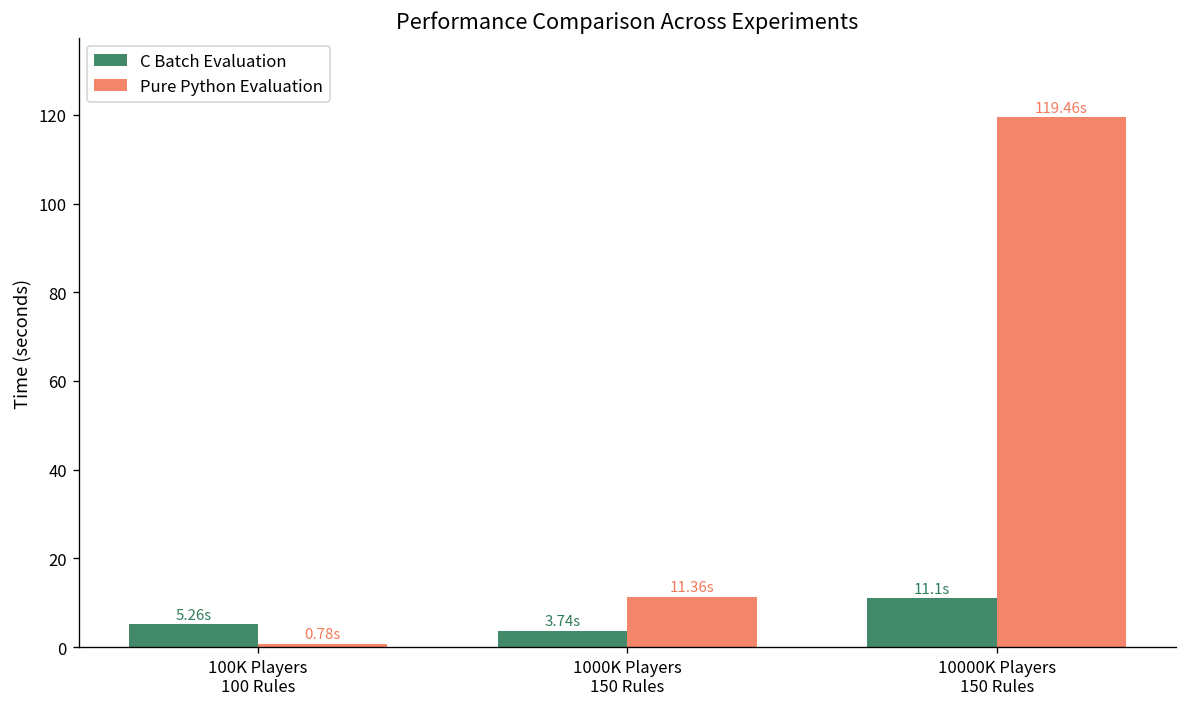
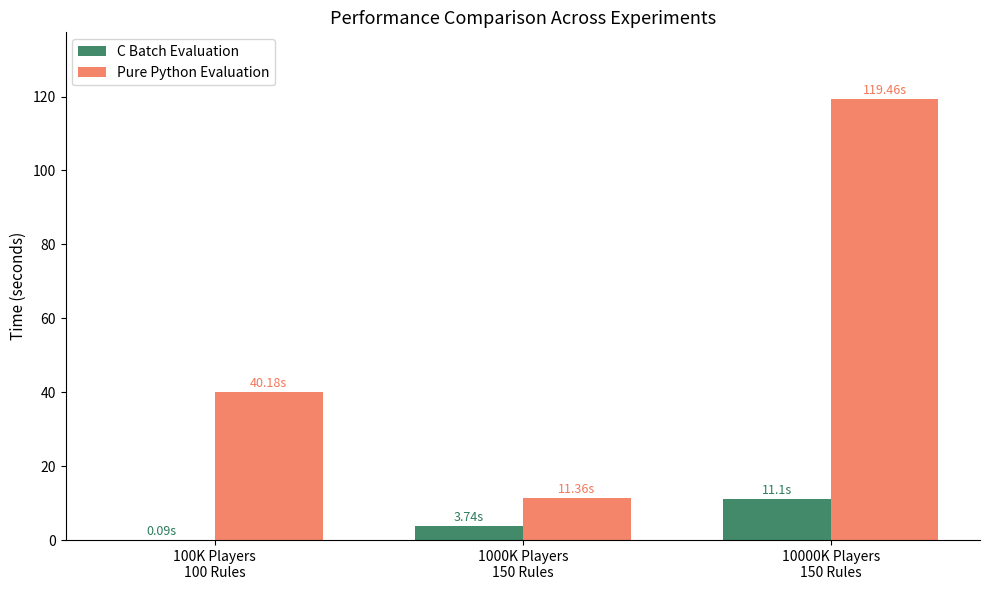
C Batch Evaluation, 100K Players 100 Rules: 5.26s -> 0.09s
Pure Python Evaluation, 100K Players 100 Rules: 0.78s -> 40.18s
